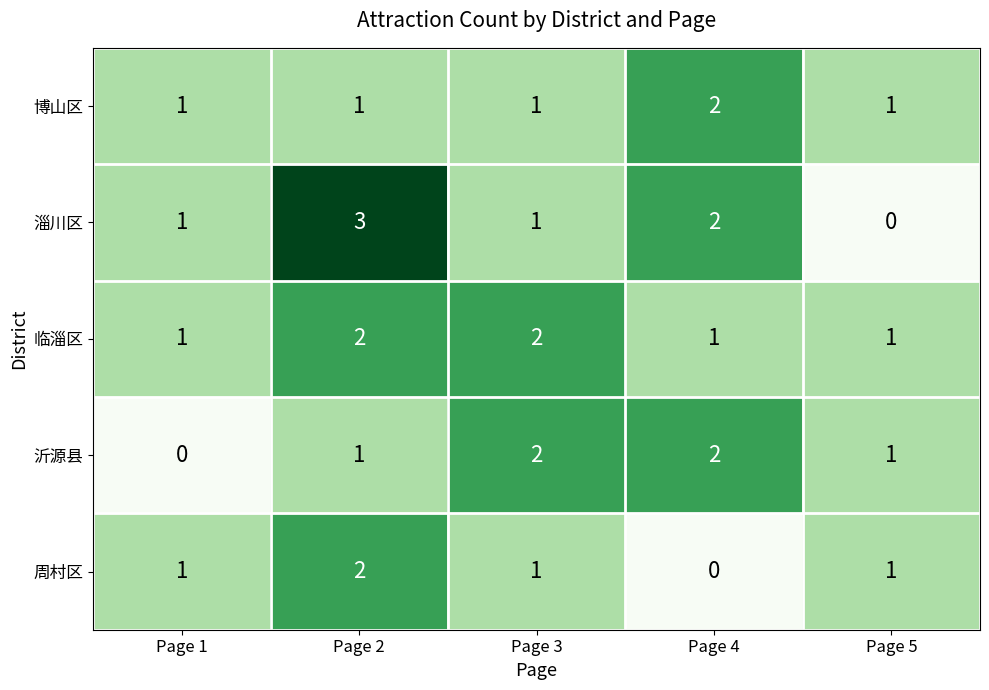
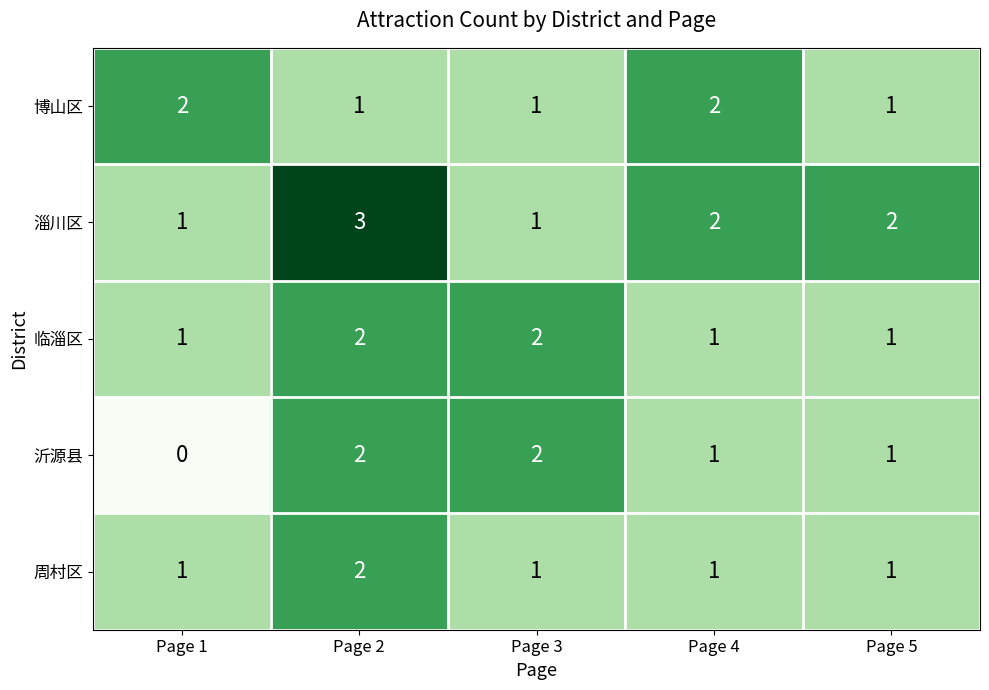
博山区, Page 1: 1 -> 2
淄川区, Page 5: 0 -> 2
沂源县, Page 2: 1 -> 2
沂源县, Page 4: 2 -> 1
周村区, Page 4: 0 -> 1
